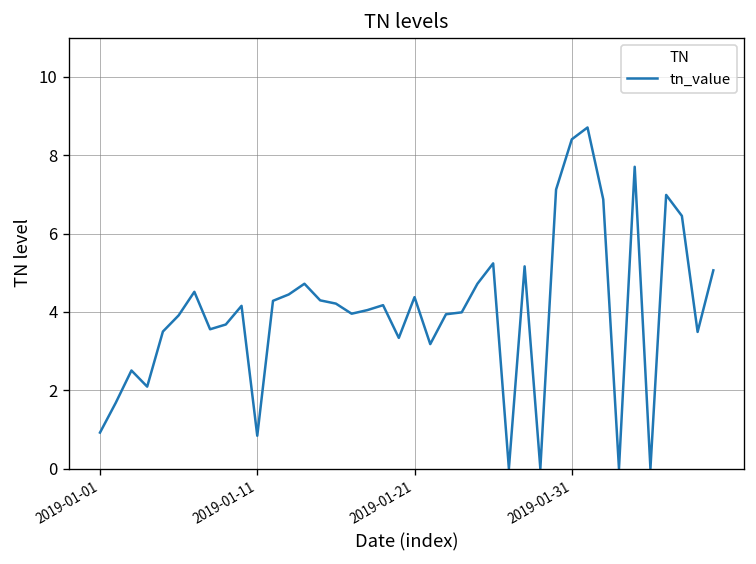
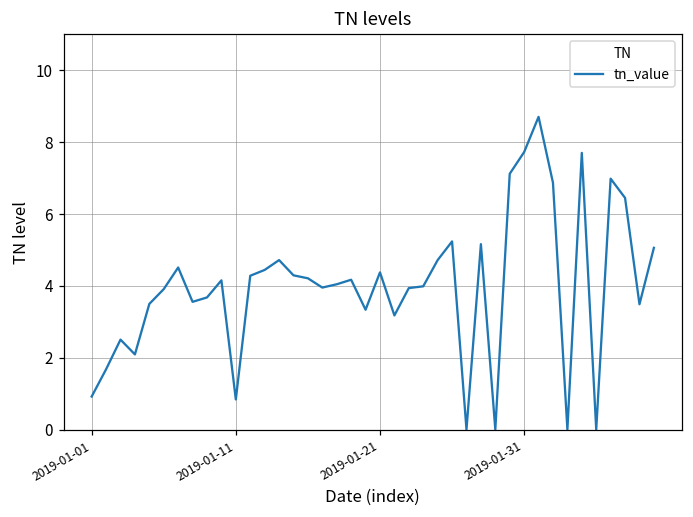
2019-01-31: 8.4 -> 7.7
